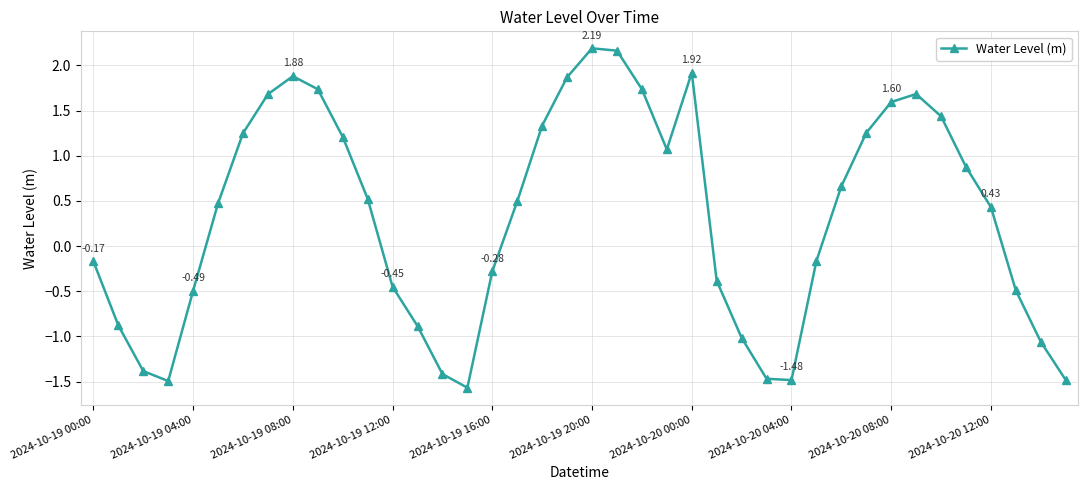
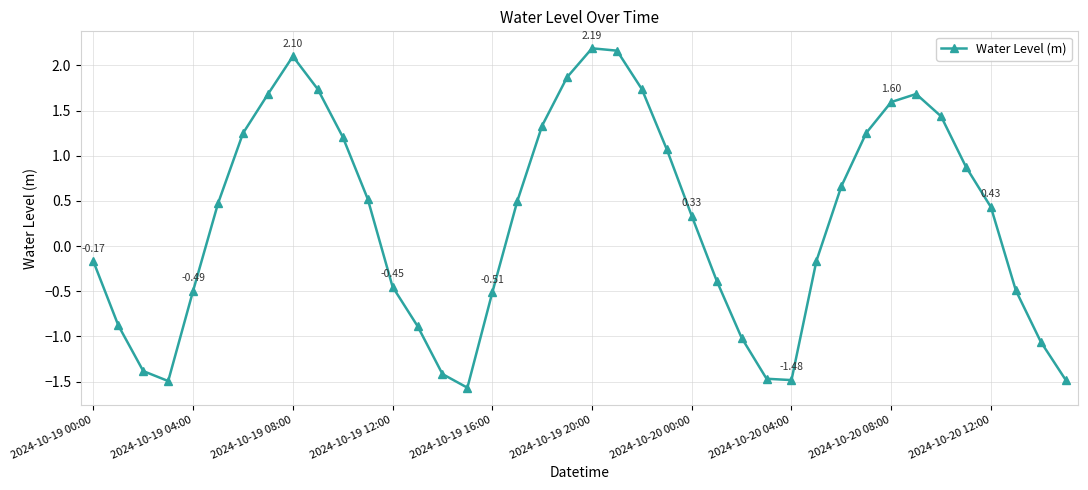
2024-10-19 08:00: 1.88 -> 2.10
2024-10-19 16:00: -0.28 -> -0.51
2024-10-20 00:00: 1.92 -> 0.33
